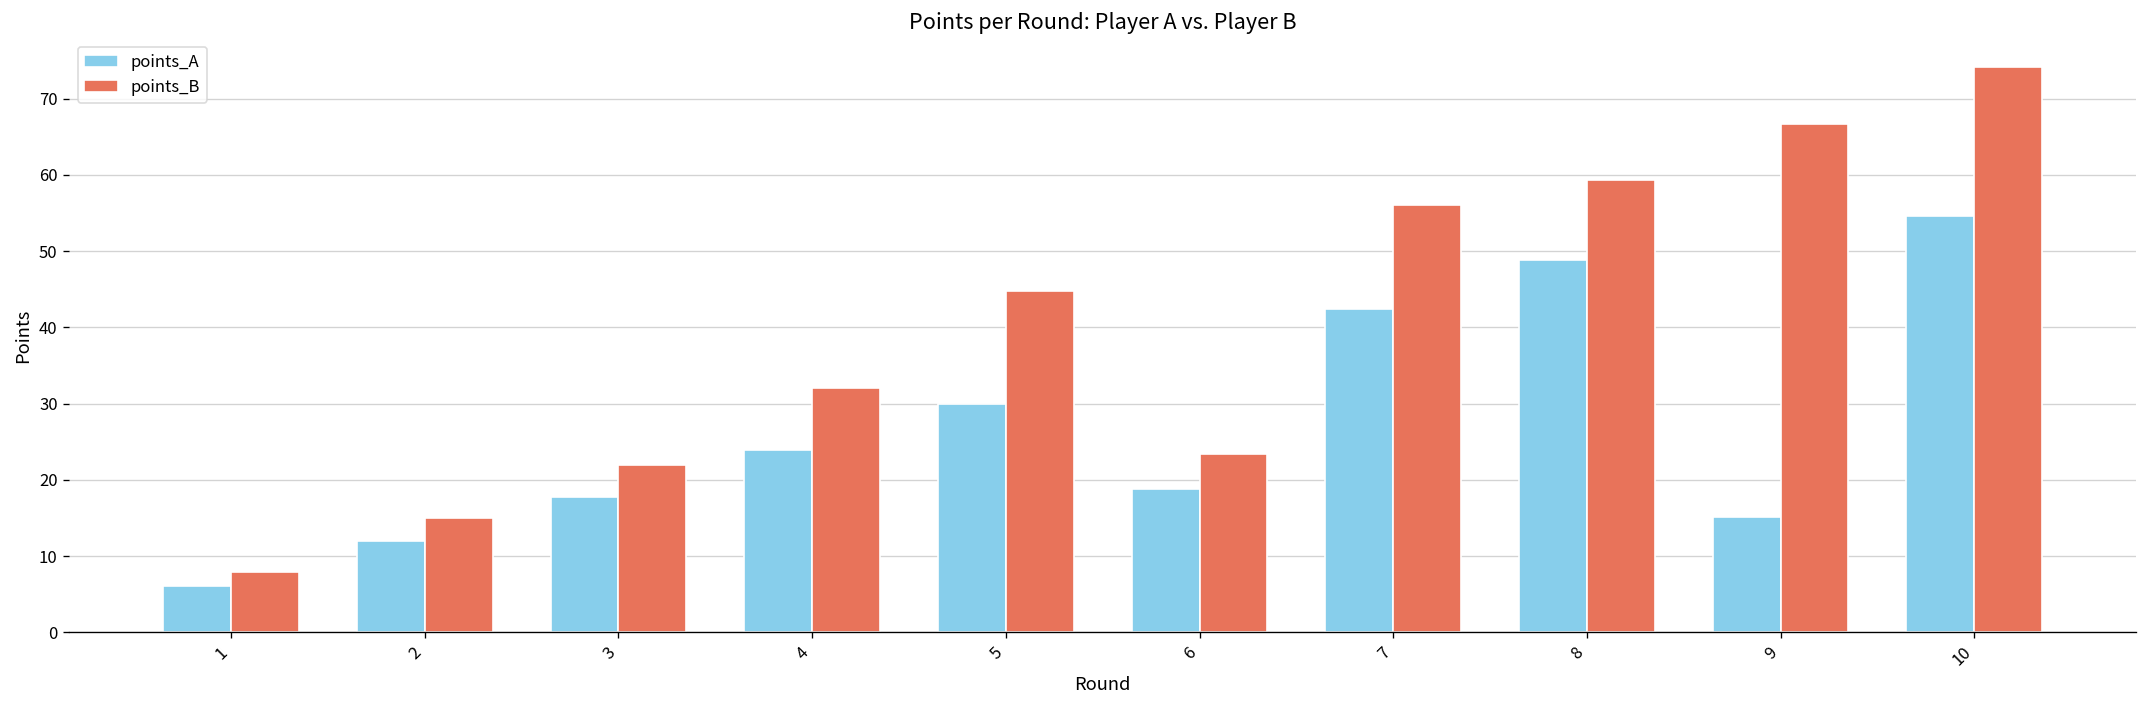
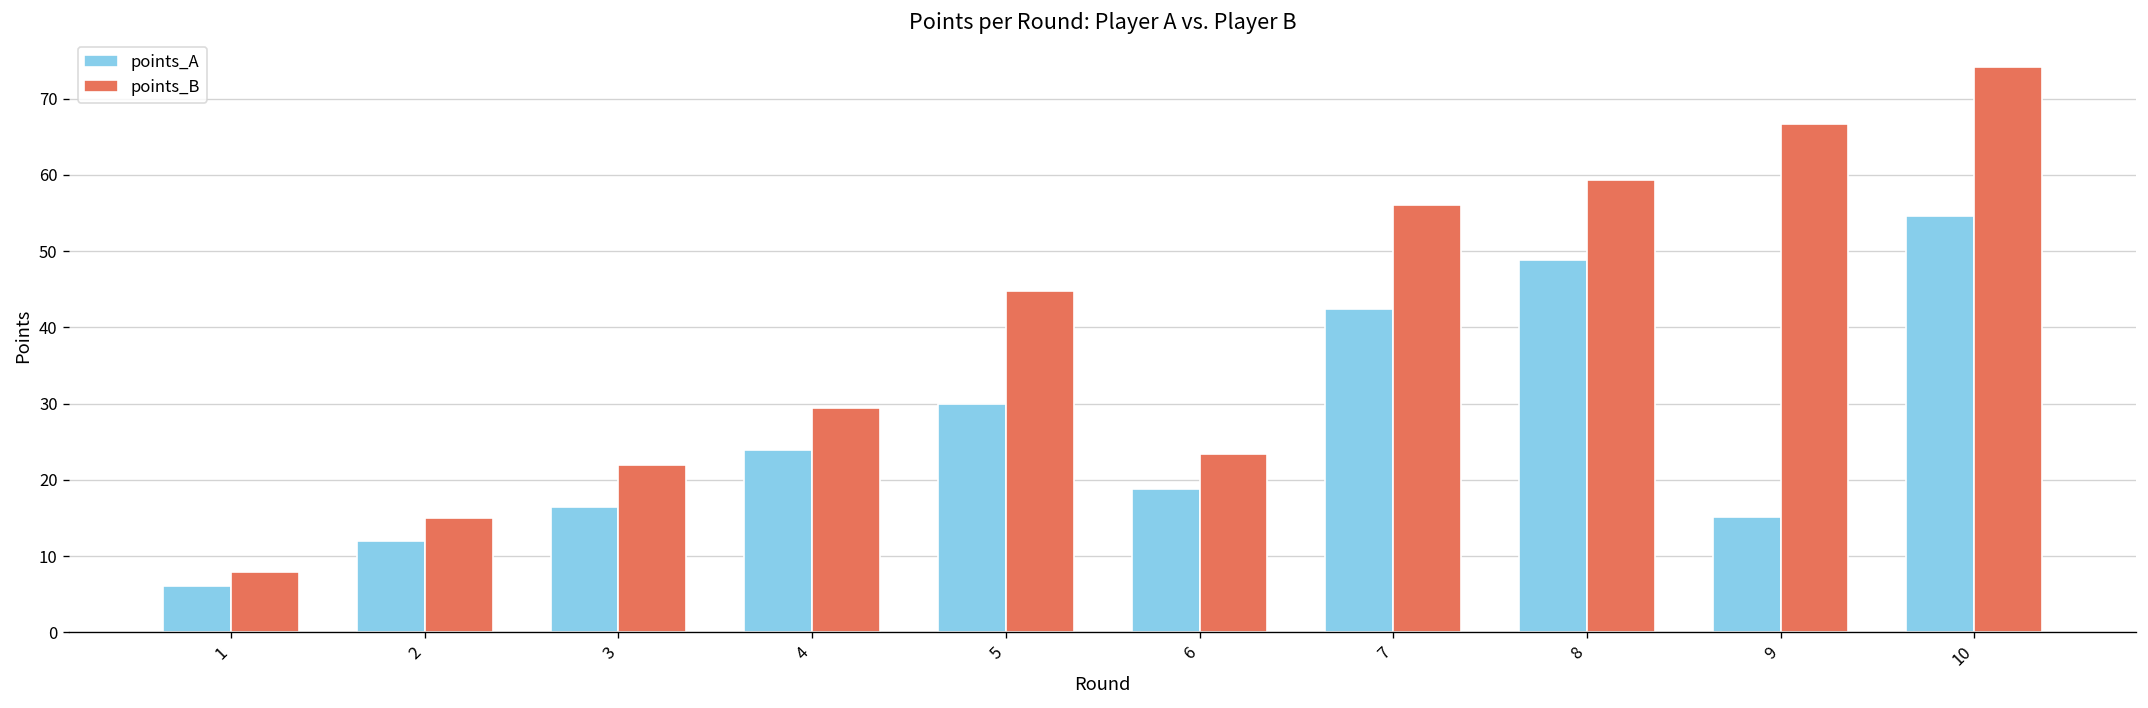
points_A, 3: 18 -> 16
points_B, 4: 32 -> 29
